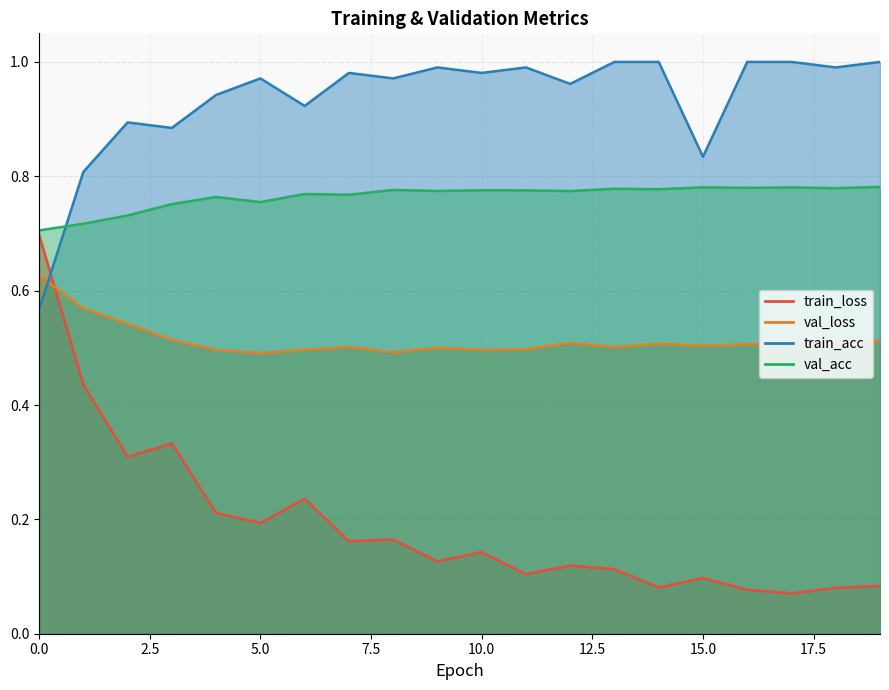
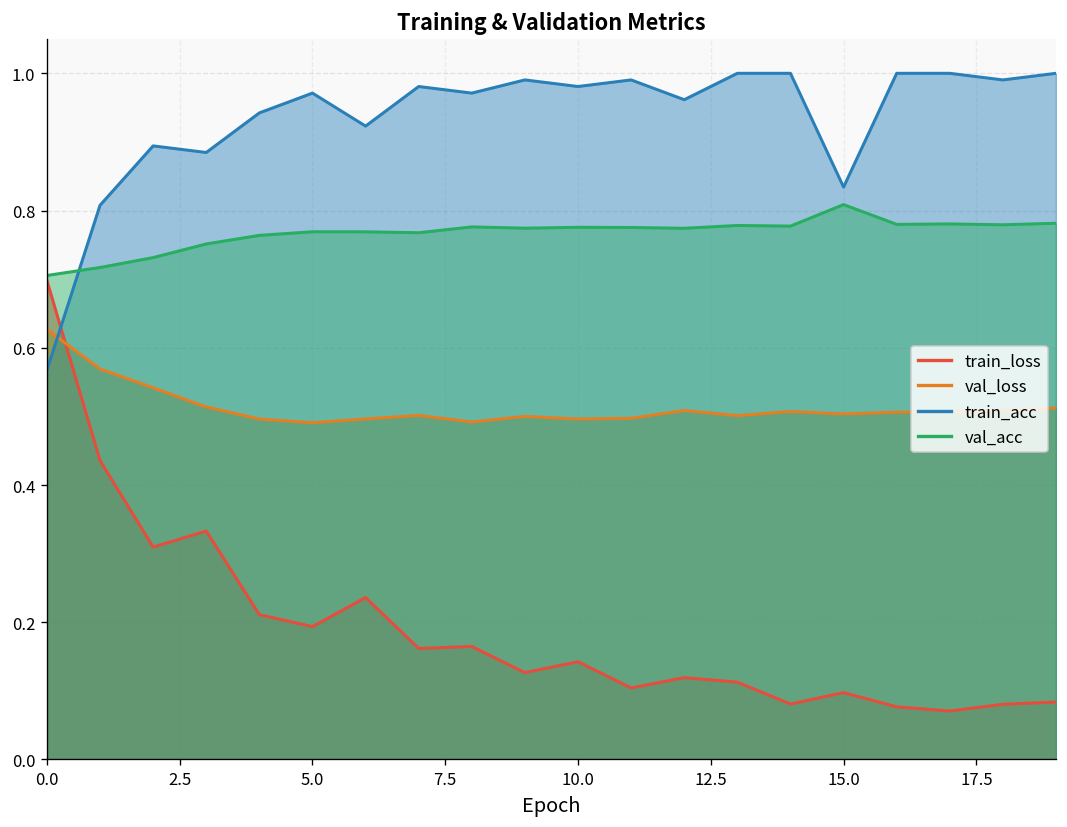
val_acc, 5.0: 0.75 -> 0.77
val_acc, 15.0: 0.78 -> 0.81
